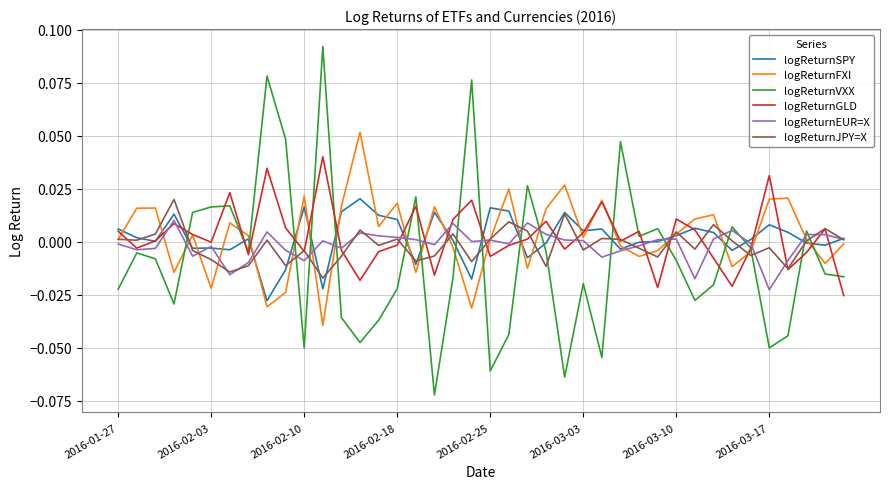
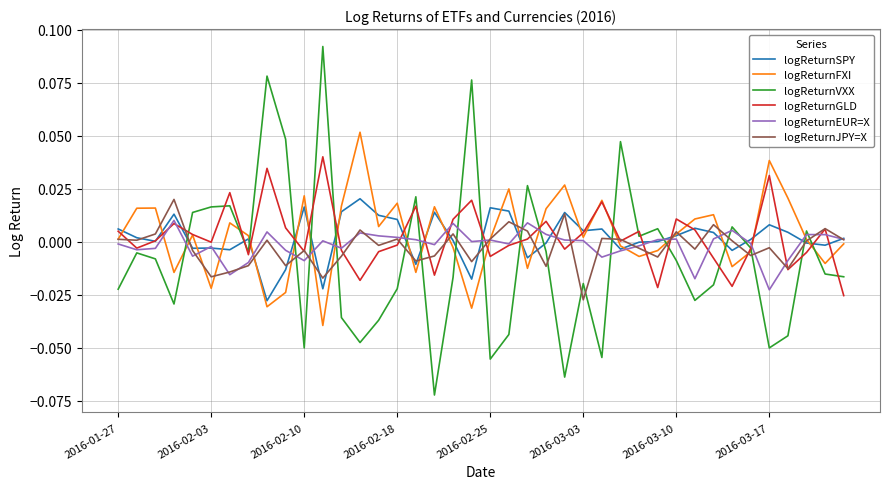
logReturnJPY=X, 2016-02-03: -0.008 -> -0.016
logReturnVXX, 2016-02-25: -0.061 -> -0.055
logReturnJPY=X, 2016-03-03: -0.004 -> -0.027
logReturnFXI, 2016-03-17: 0.020 -> 0.038
